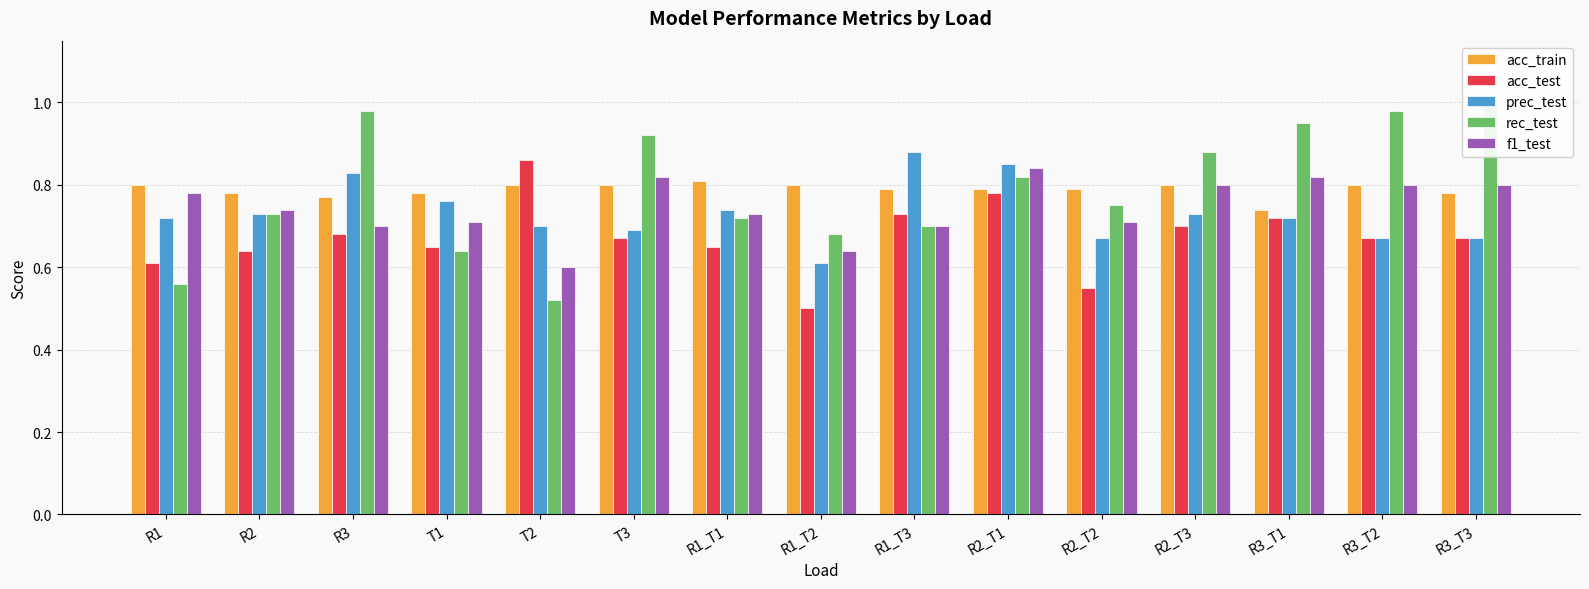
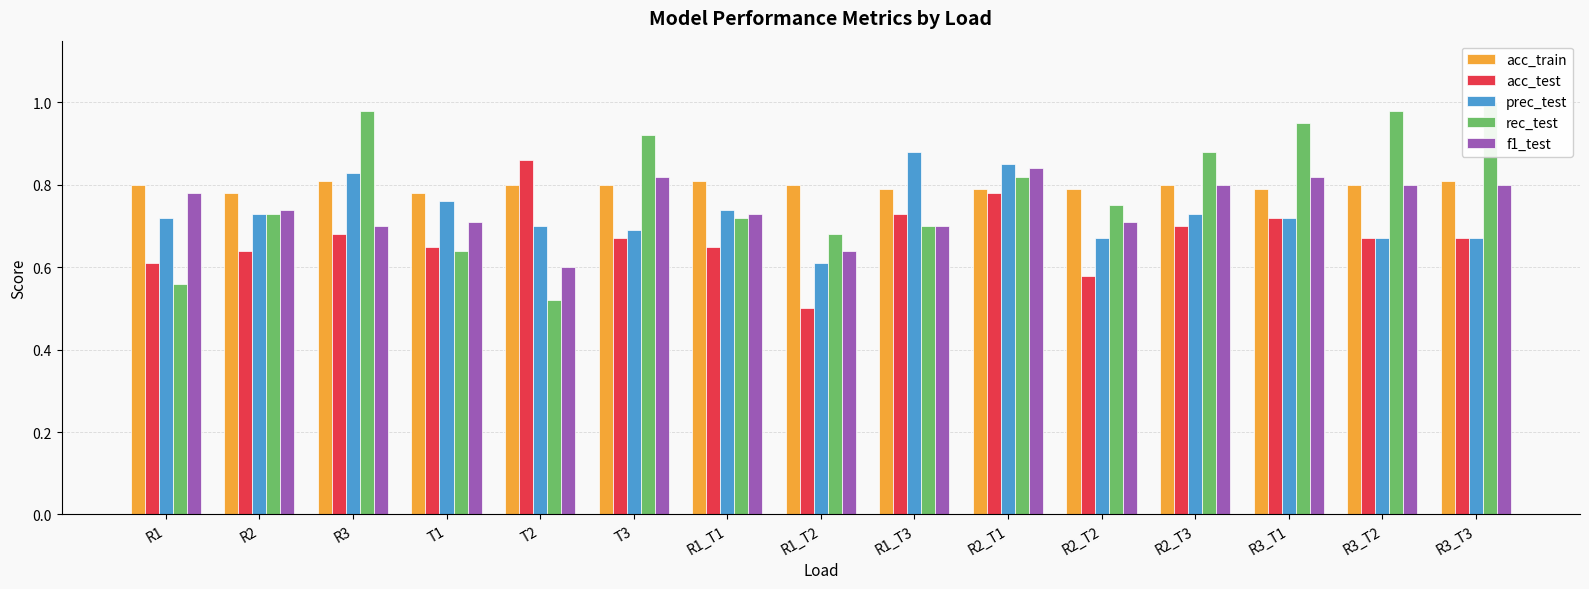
acc_train, R3: 0.77 -> 0.81
acc_test, R2_T2: 0.55 -> 0.58
acc_train, R3_T1: 0.74 -> 0.79
acc_train, R3_T3: 0.78 -> 0.81
